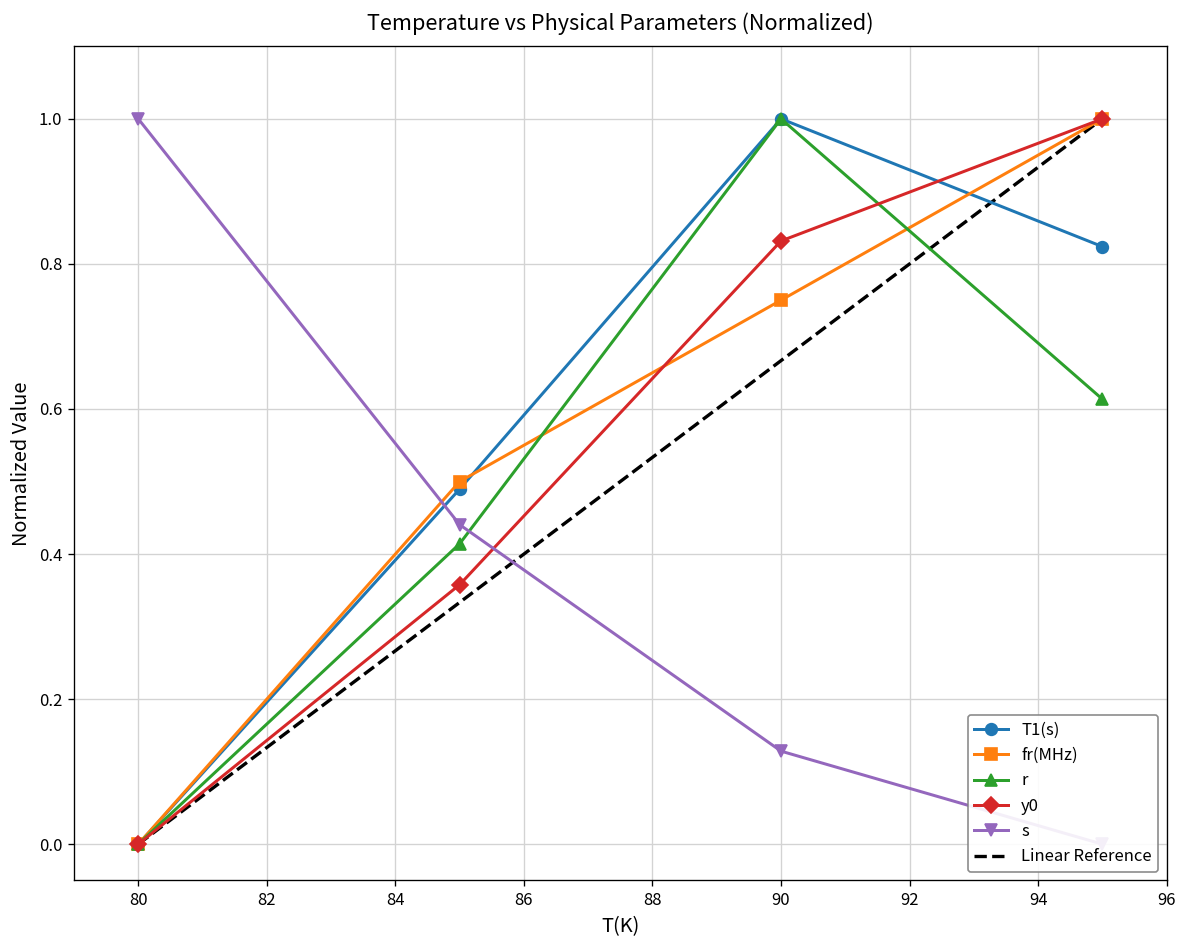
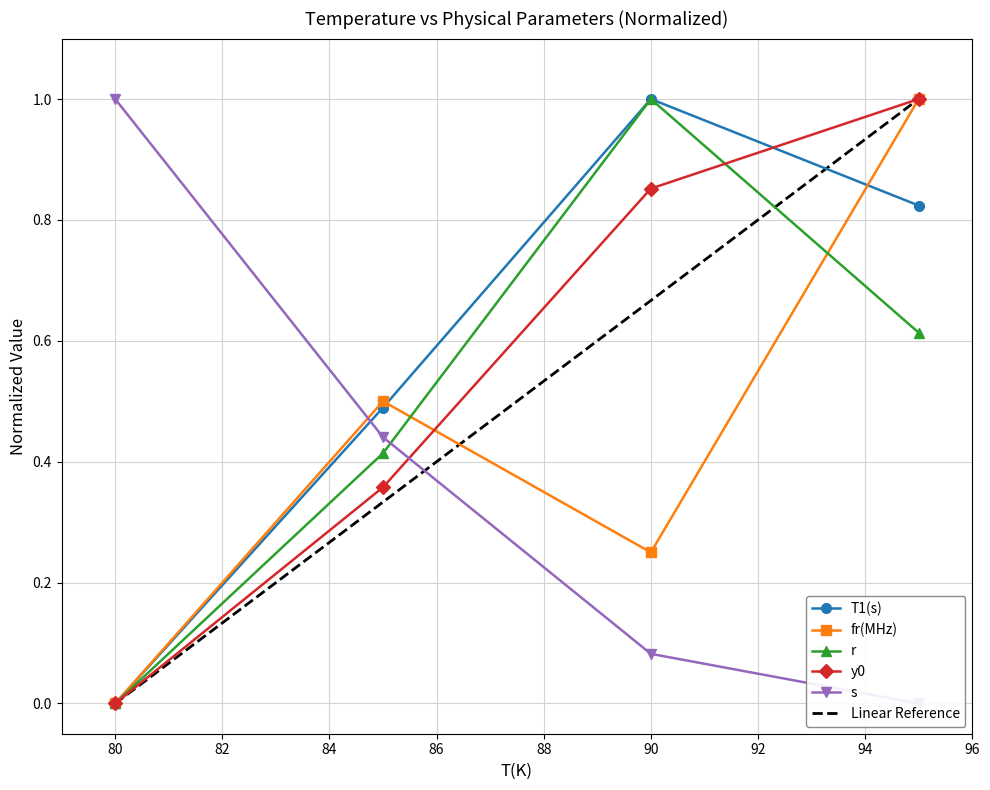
fr(MHz), 90: 0.75 -> 0.25
y0, 90: 0.83 -> 0.85
s, 90: 0.13 -> 0.08
